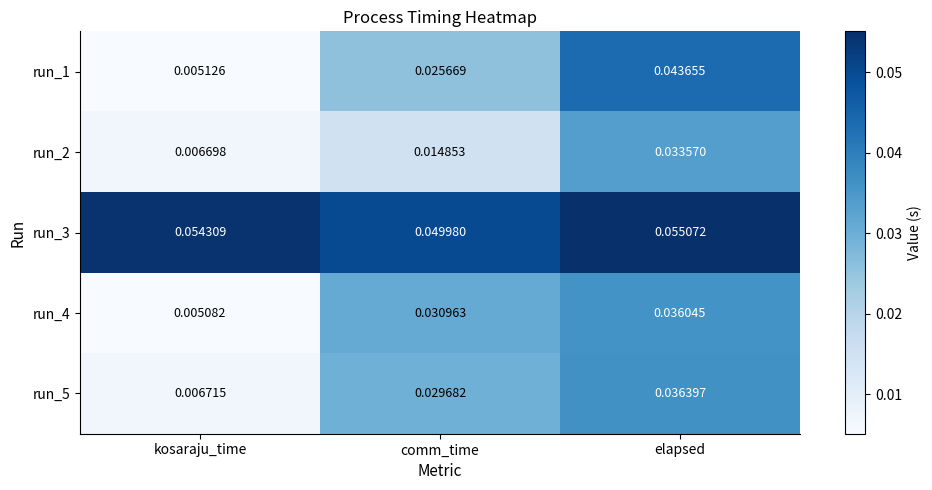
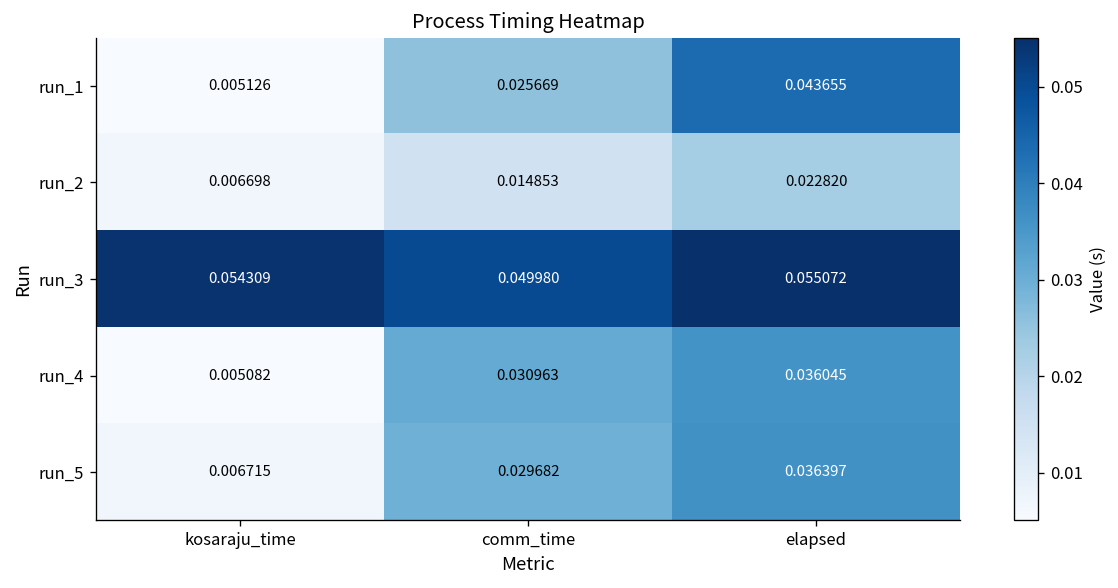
run_2, elapsed: 0.033570 -> 0.022820
